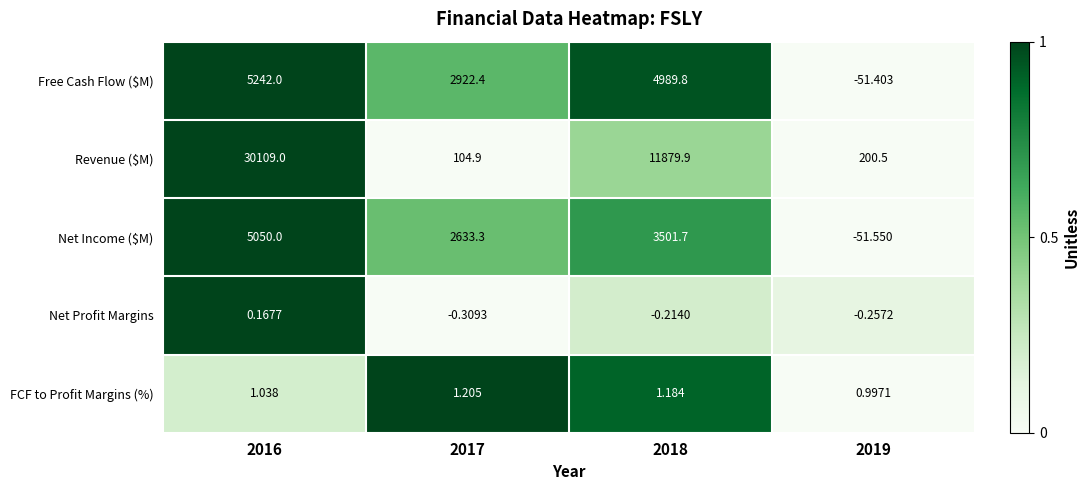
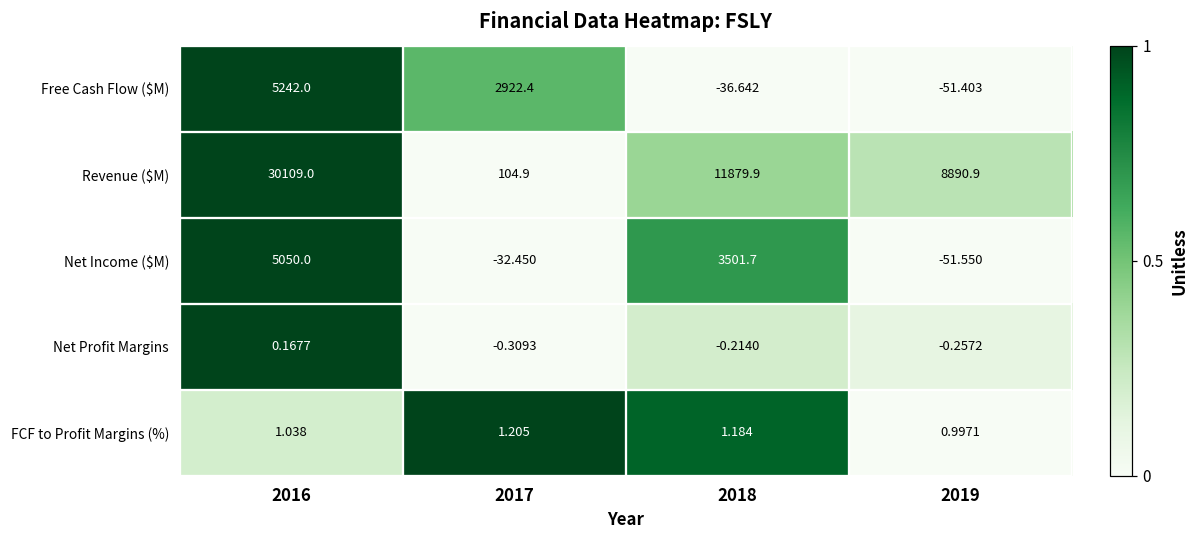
Free Cash Flow ($M), 2018: 4989.8 -> -36.642
Revenue ($M), 2019: 200.5 -> 8890.9
Net Income ($M), 2017: 2633.3 -> -32.450
